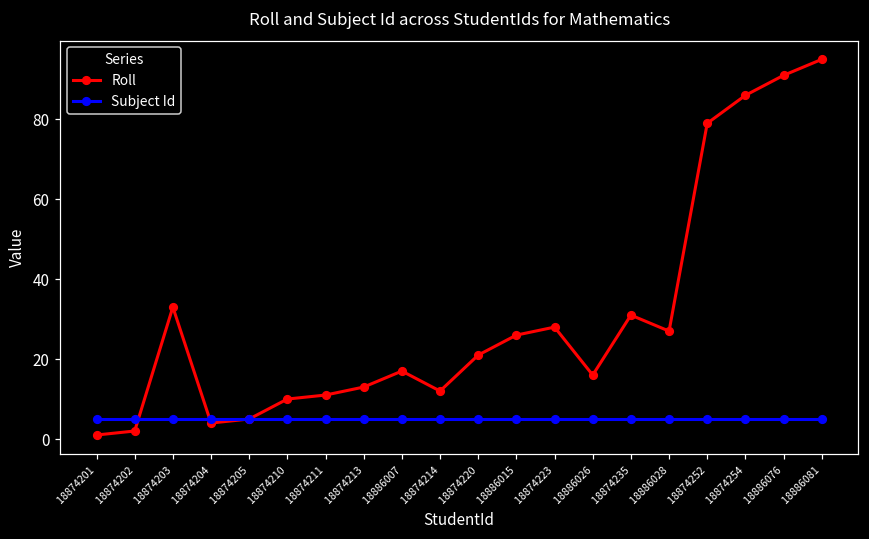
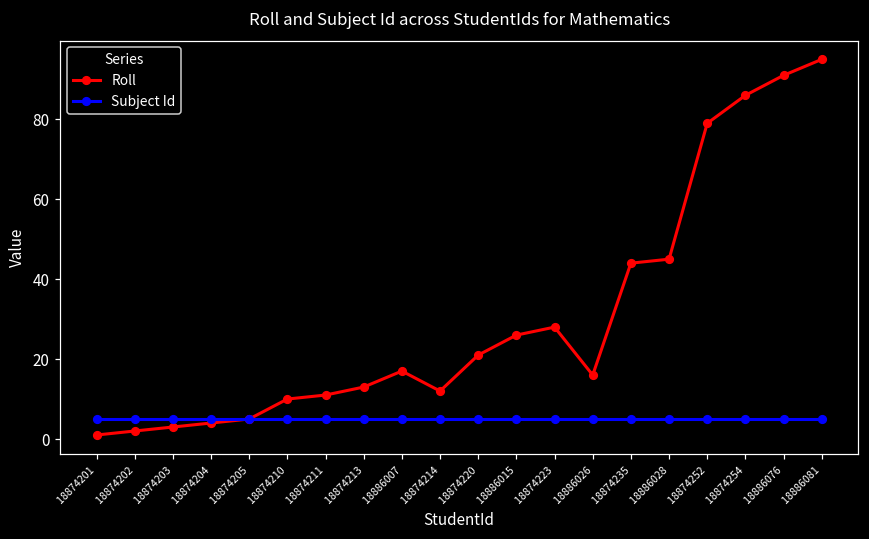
Roll, 18874203: 33 -> 3
Roll, 18874235: 31 -> 44
Roll, 18886028: 27 -> 45
